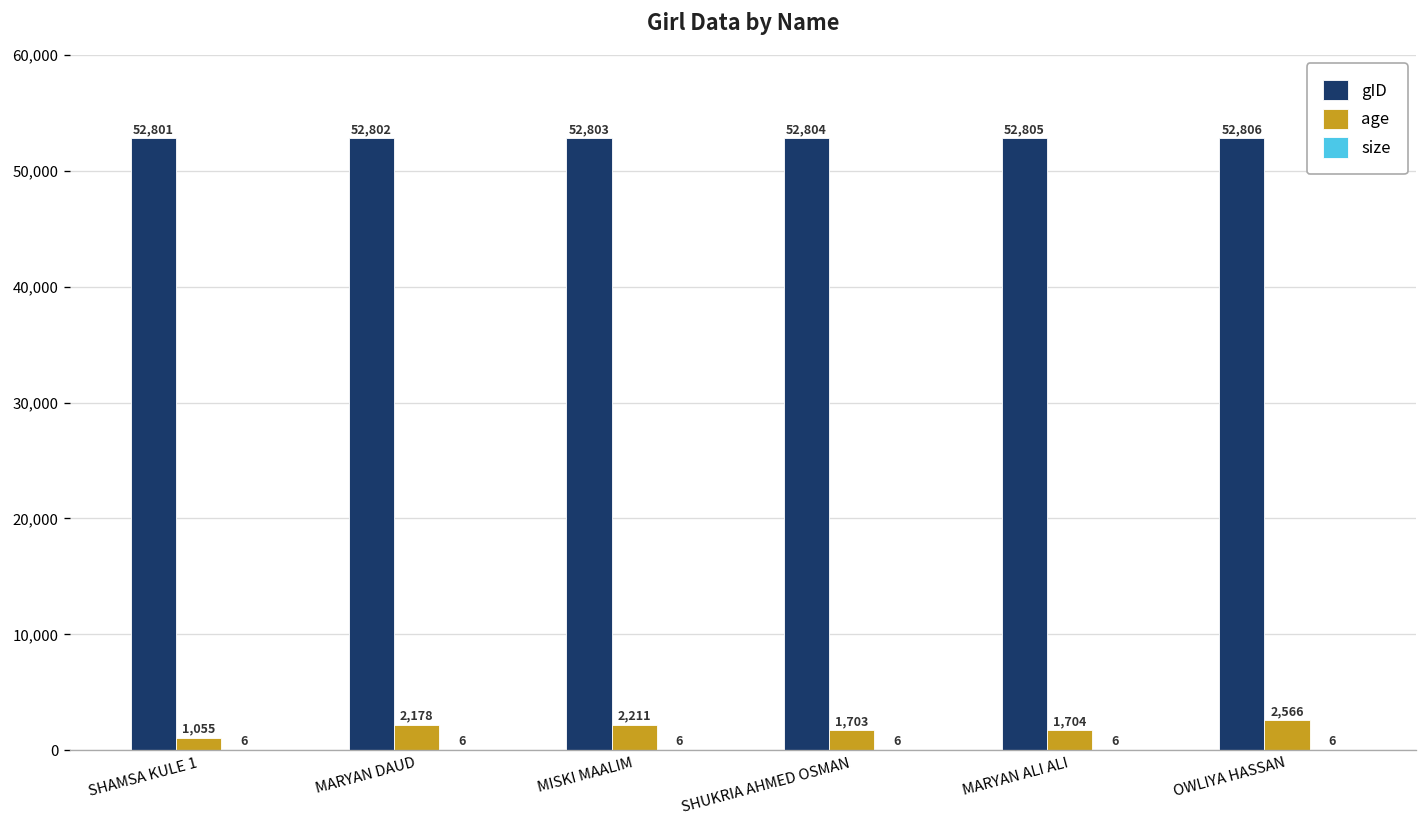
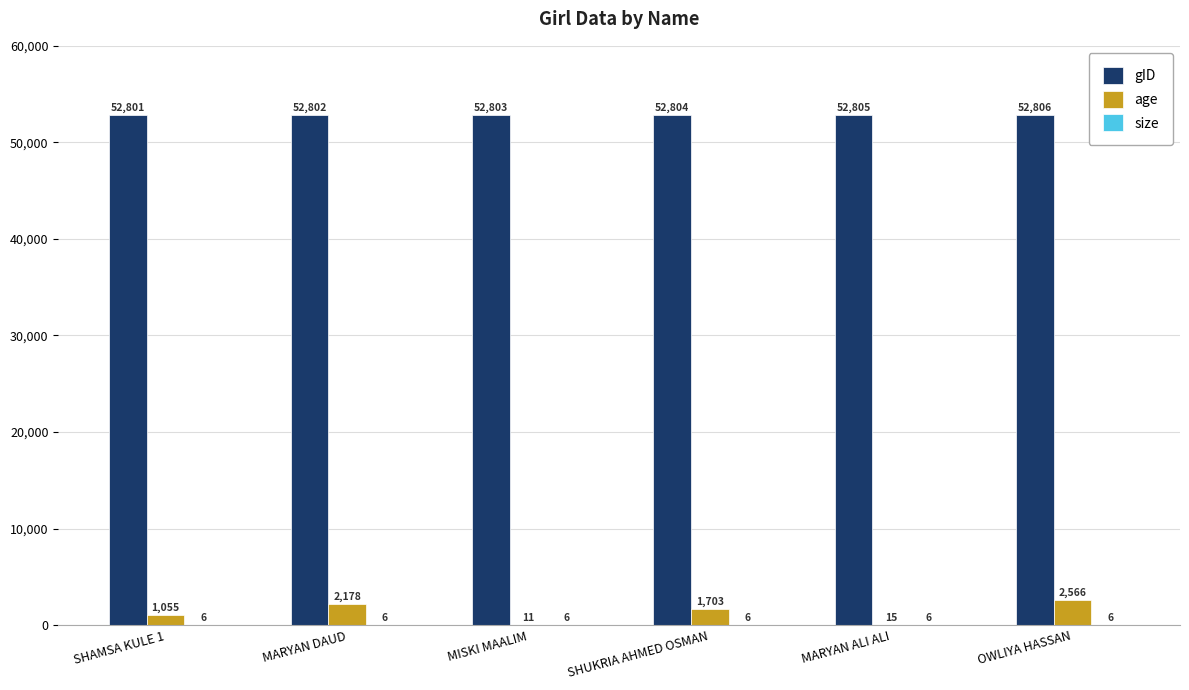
age, MISKI MAALIM: 2,211 -> 11
age, MARYAN ALI ALI: 1,704 -> 15
